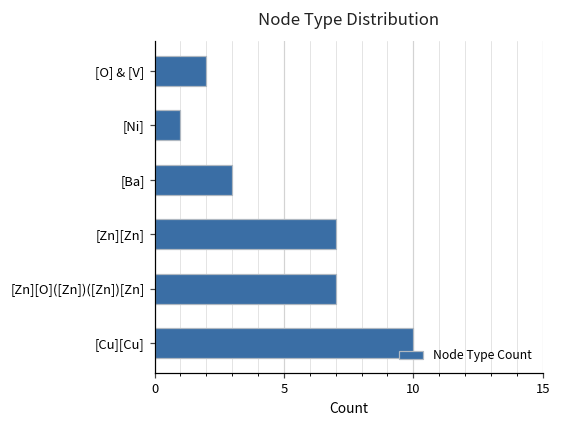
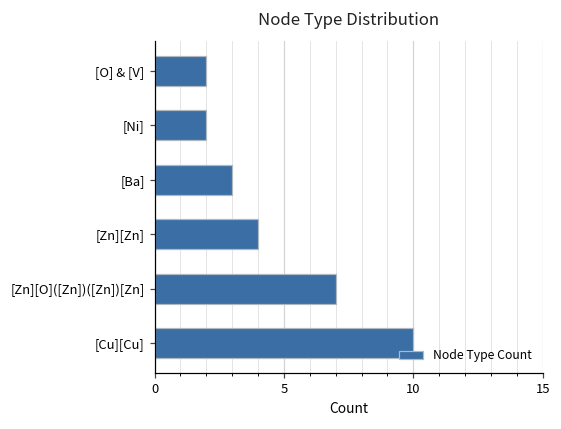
[Ni]: 1 -> 2
[Zn][Zn]: 7 -> 4
